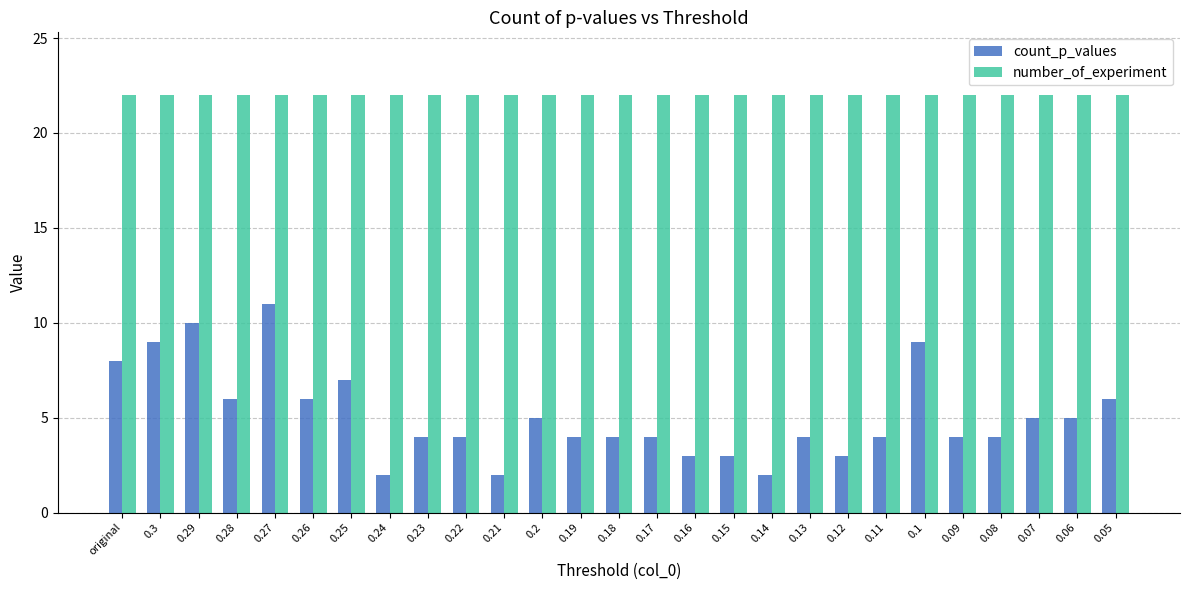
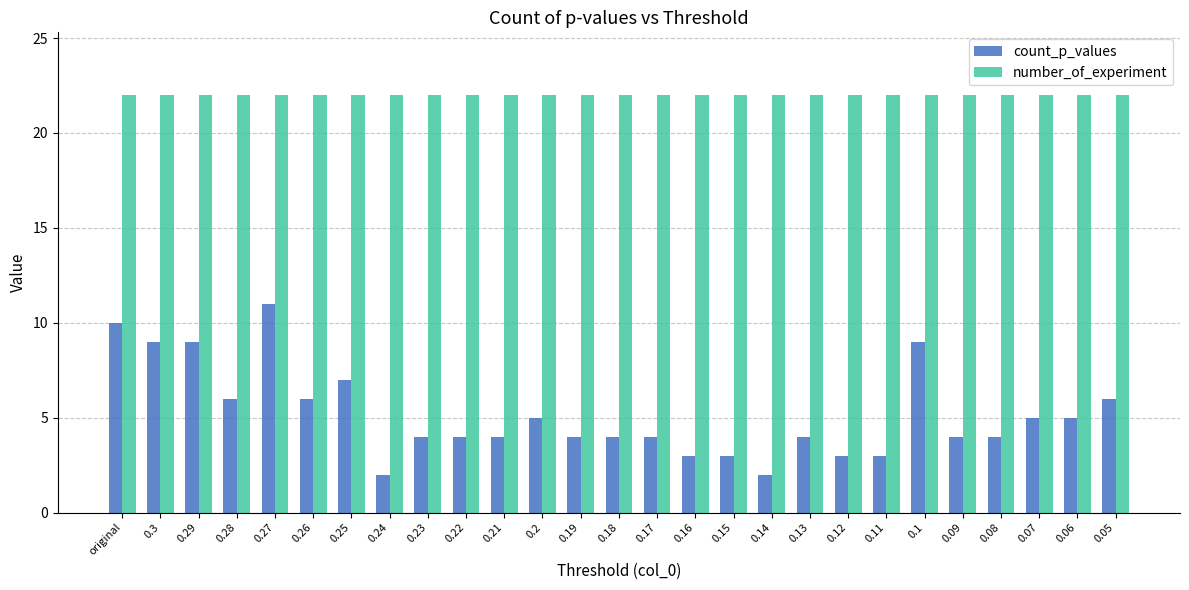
count_p_values, original: 8 -> 10
count_p_values, 0.29: 10 -> 9
count_p_values, 0.21: 2 -> 4
count_p_values, 0.11: 4 -> 3
